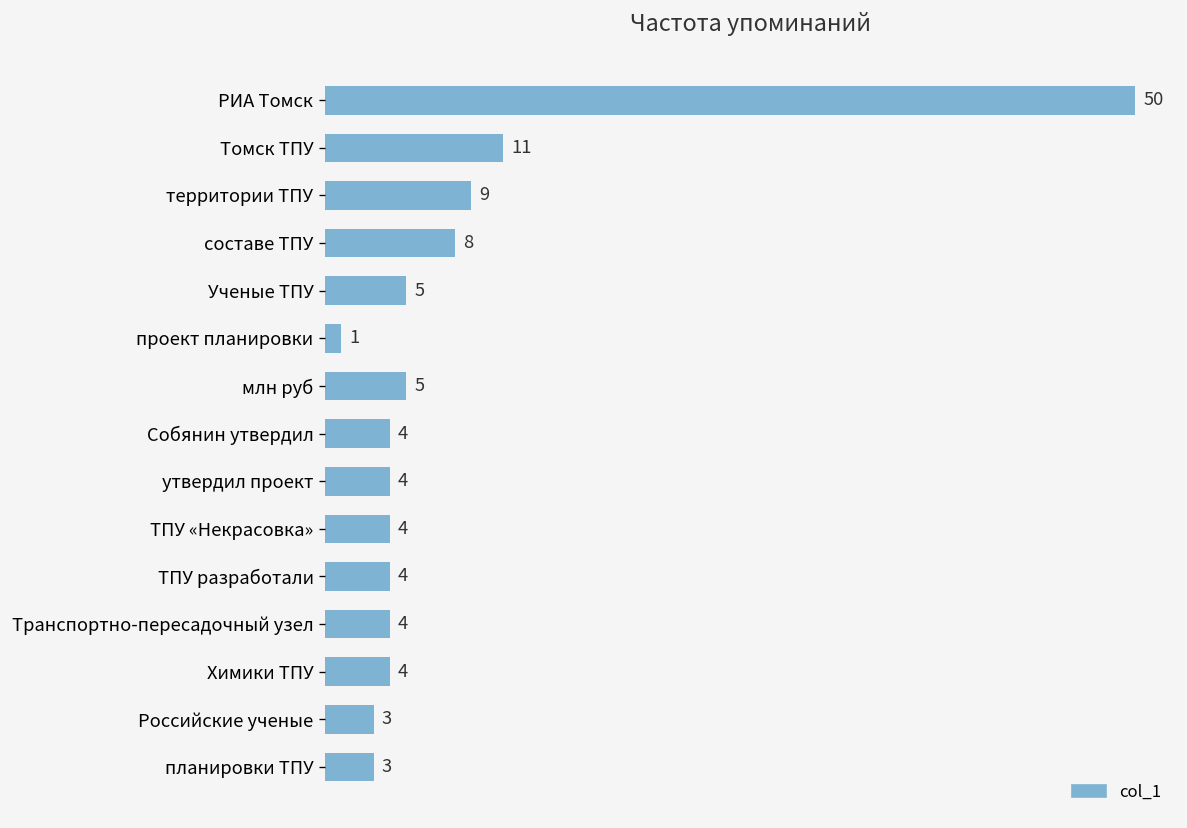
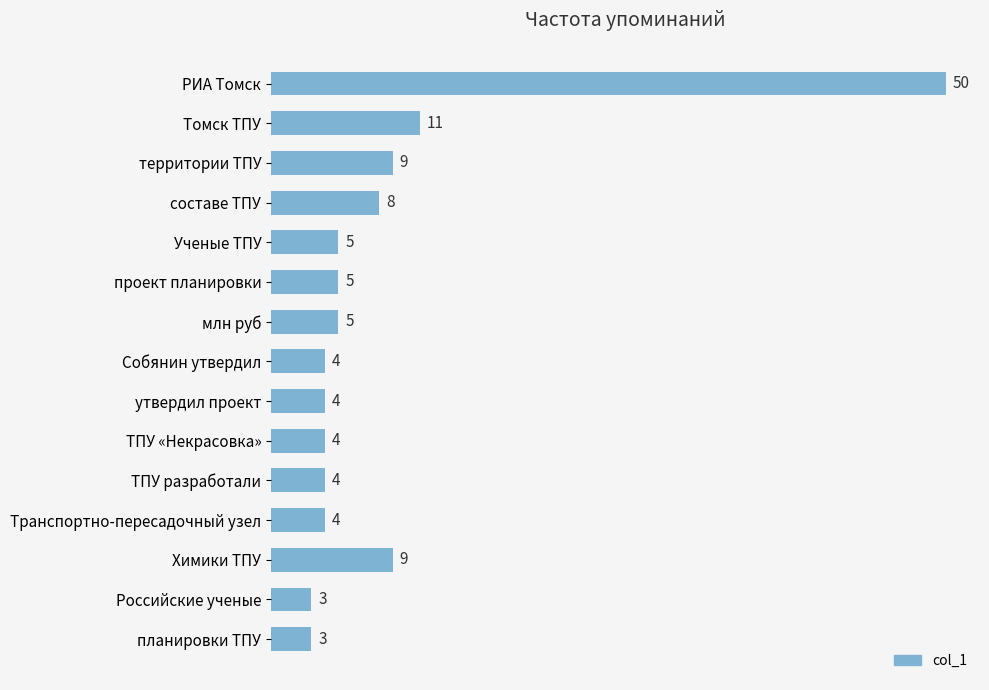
проект планировки: 1 -> 5
Химики ТПУ: 4 -> 9
